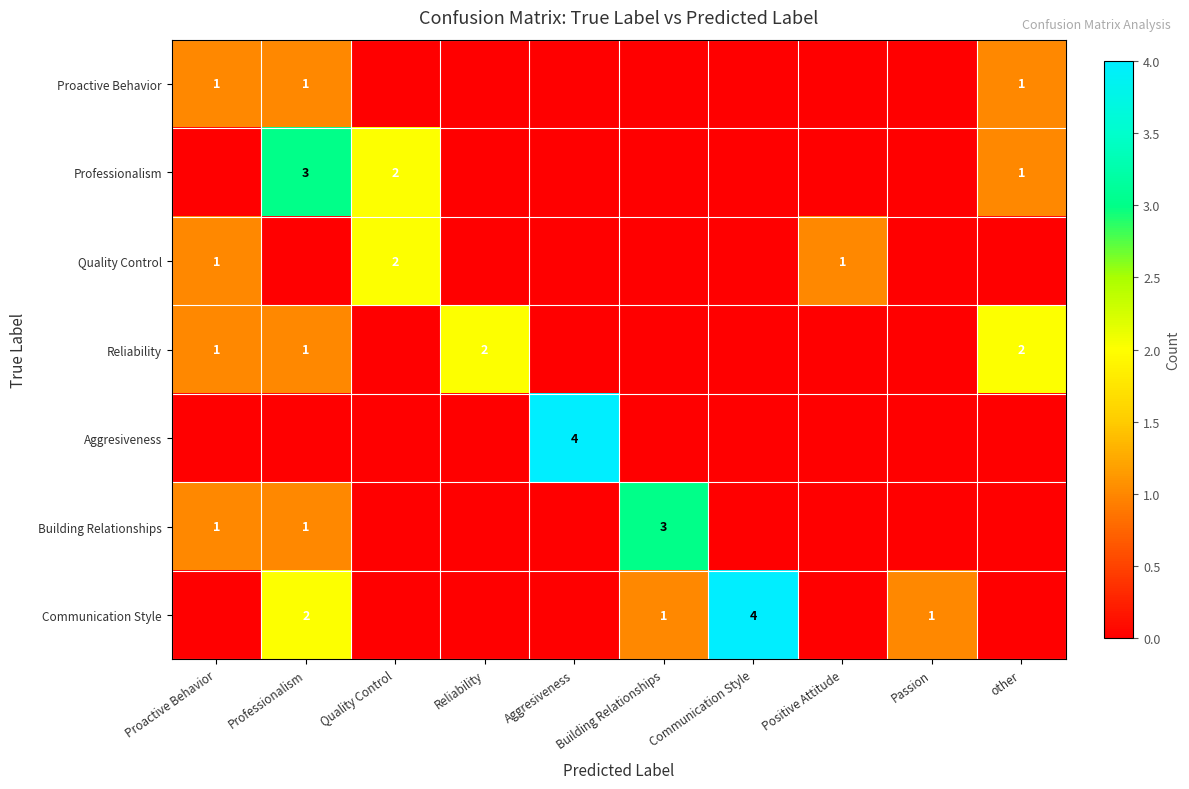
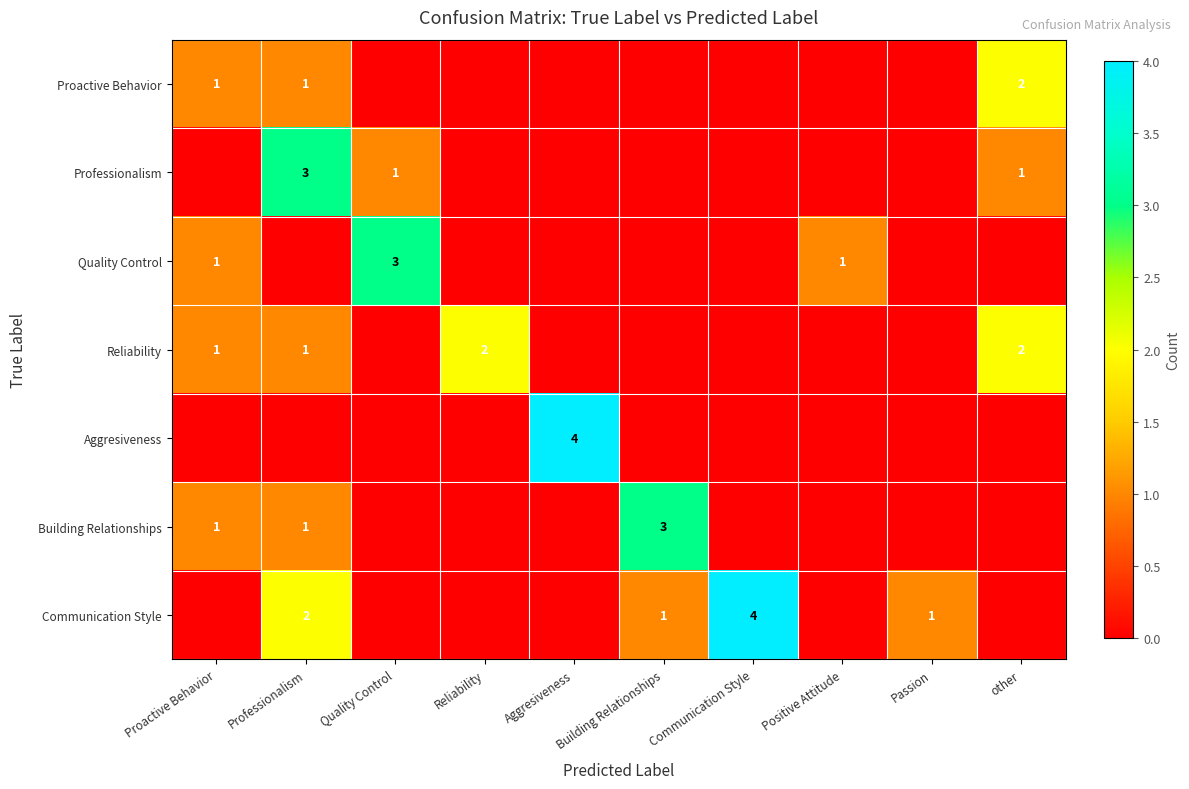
Proactive Behavior, other: 1 -> 2
Professionalism, Quality Control: 2 -> 1
Quality Control, Quality Control: 2 -> 3
